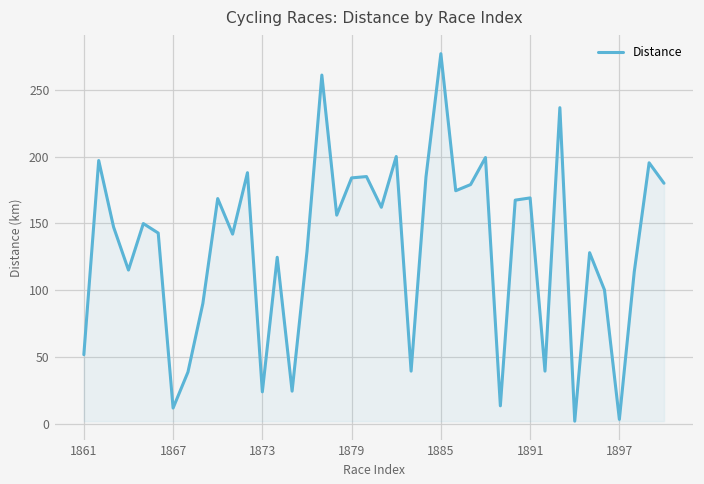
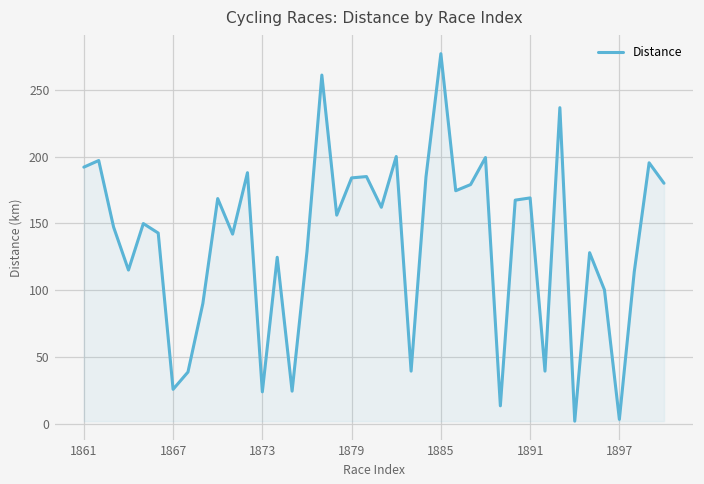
1861: 52 -> 192
1867: 12 -> 26
